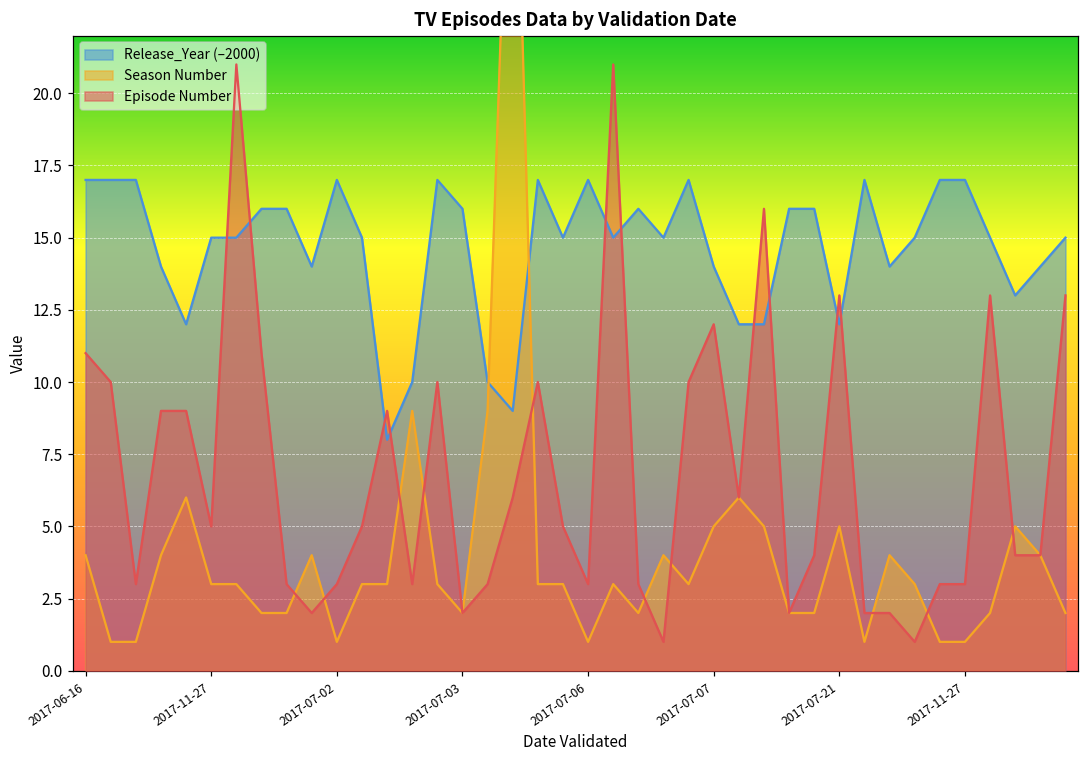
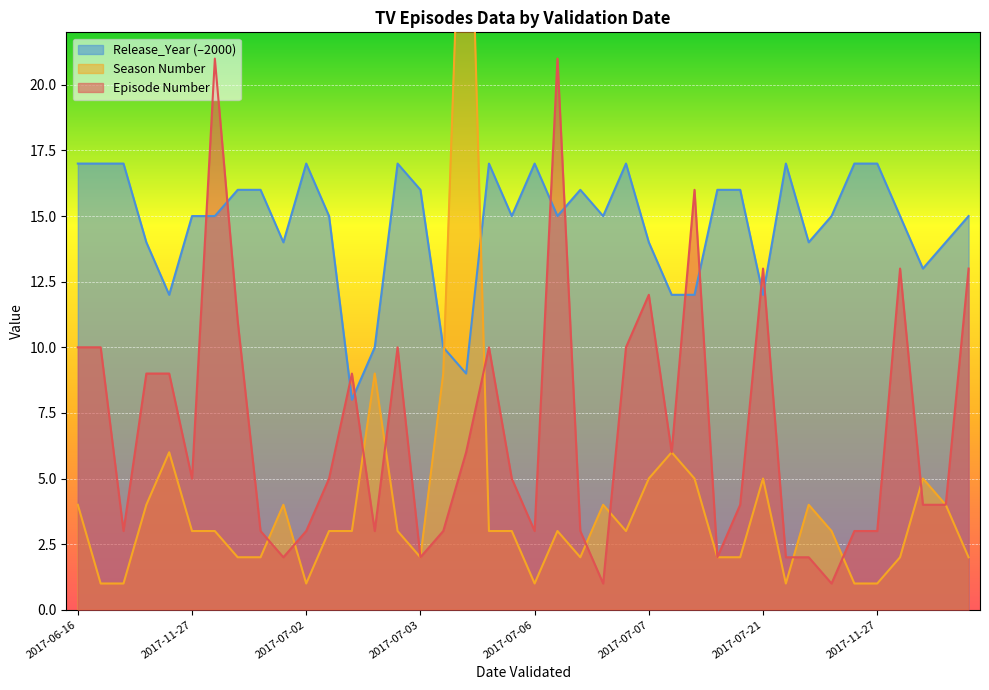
Episode Number, 2017-06-16: 11 -> 10
